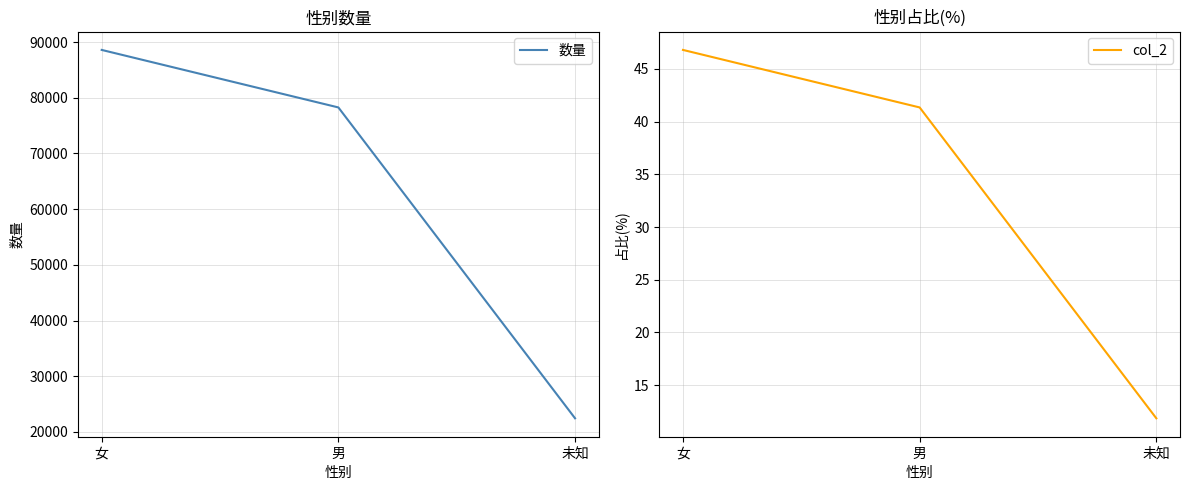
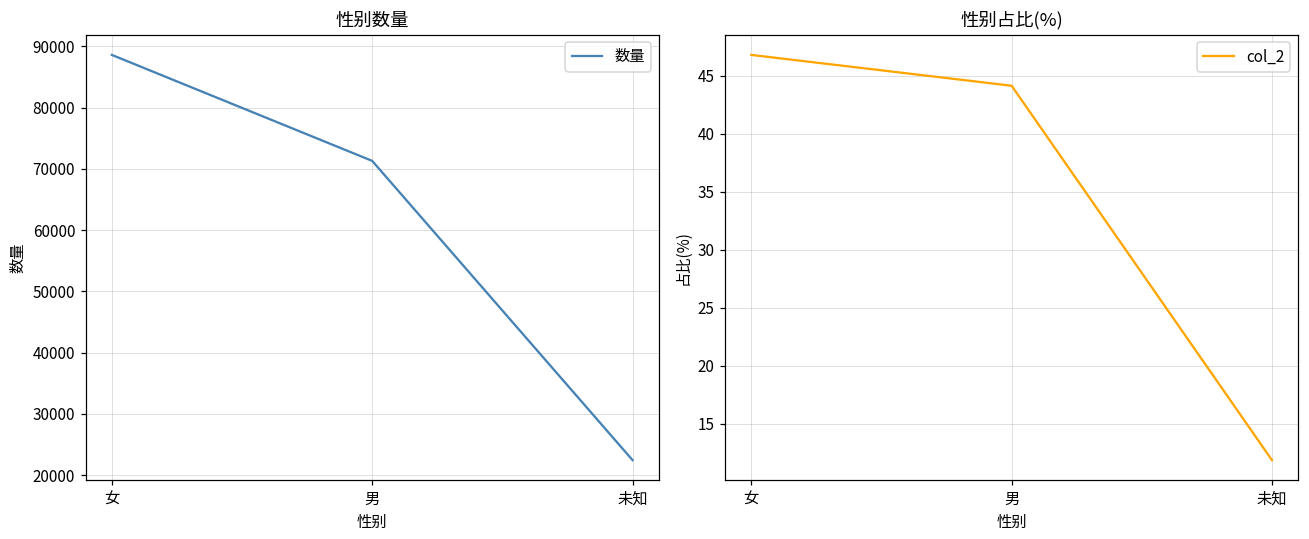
性别数量, 男: 78000 -> 71000
性别占比(%), 男: 41.3 -> 44.1
